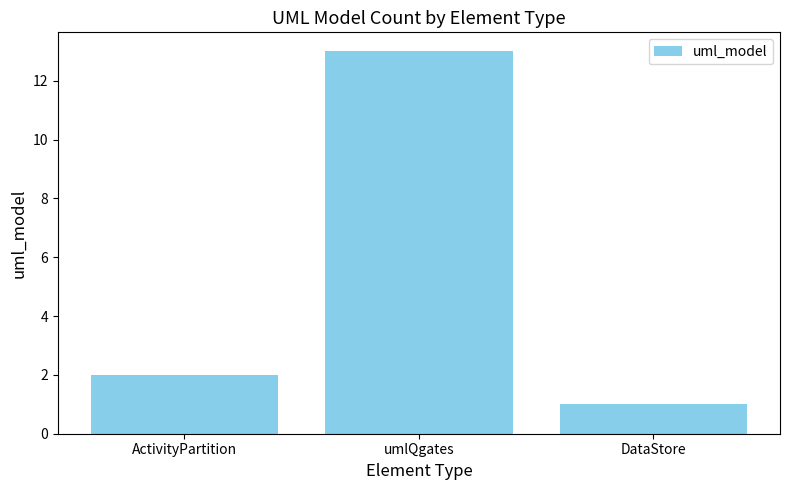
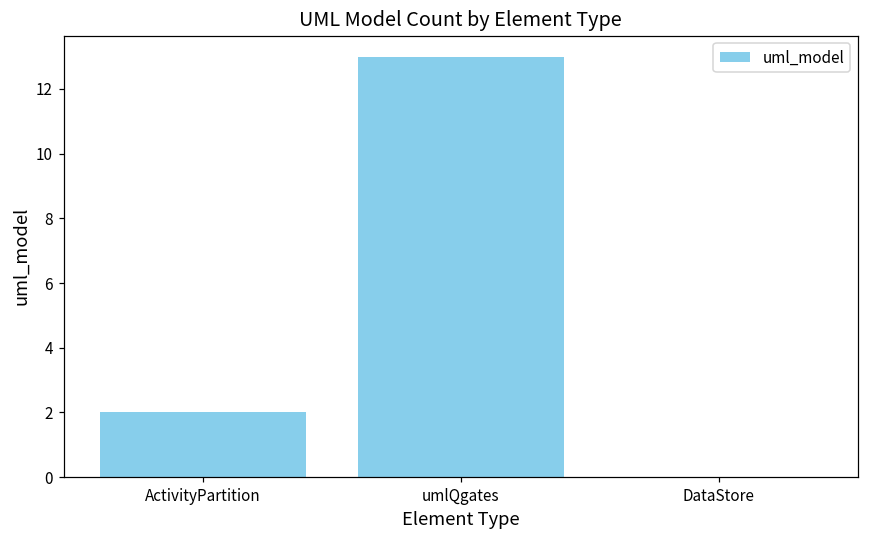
DataStore: 1 -> 0
